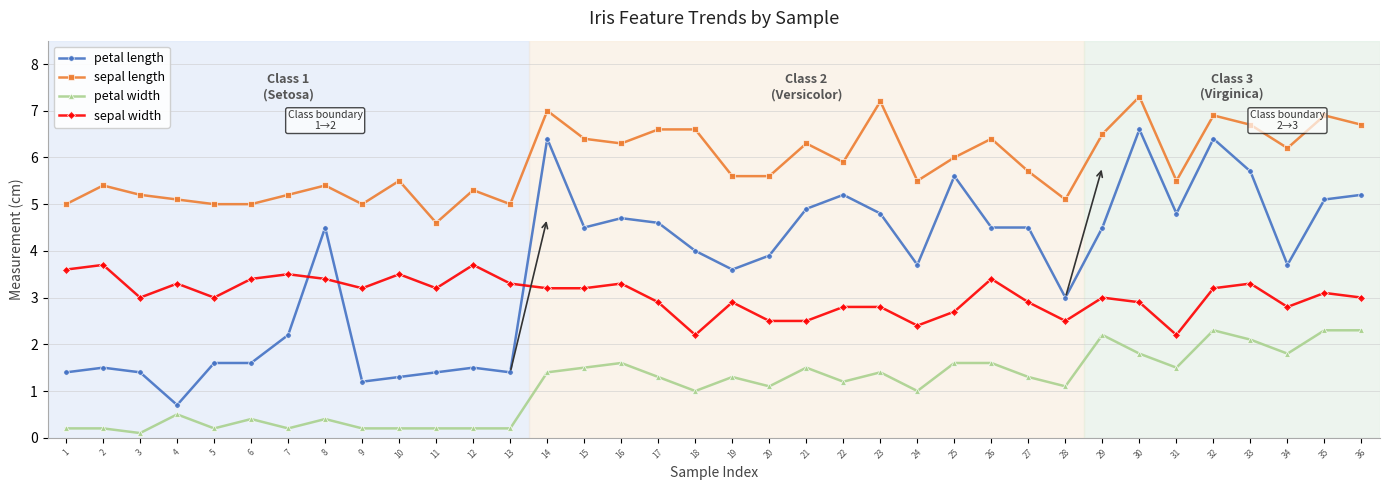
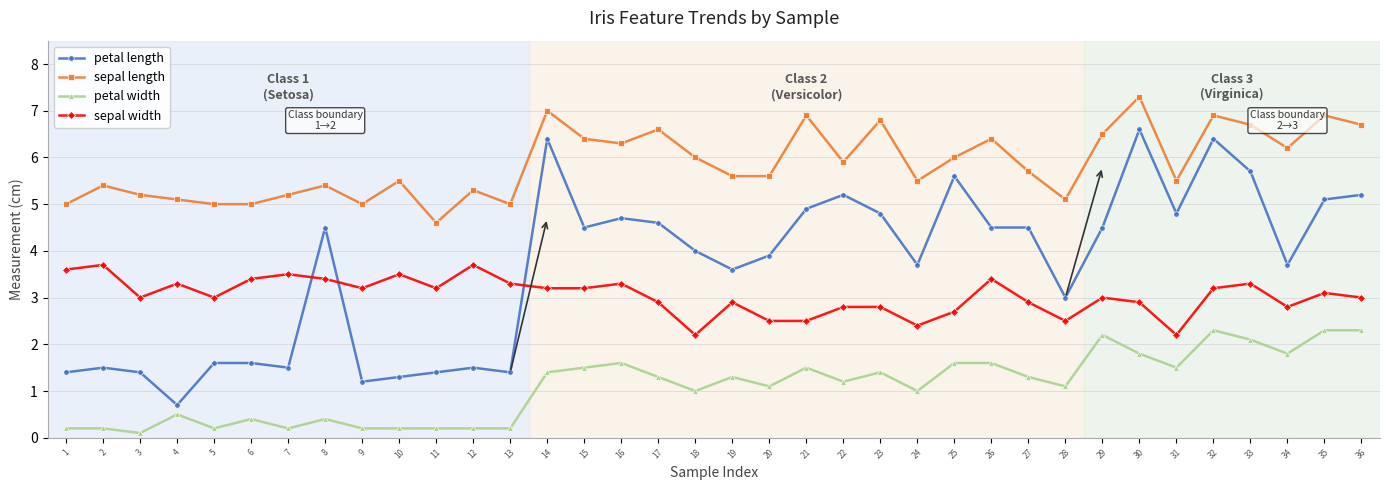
petal length, 7: 2.2 -> 1.5
sepal length, 18: 6.6 -> 6.0
sepal length, 21: 6.3 -> 6.9
sepal length, 23: 7.2 -> 6.8
